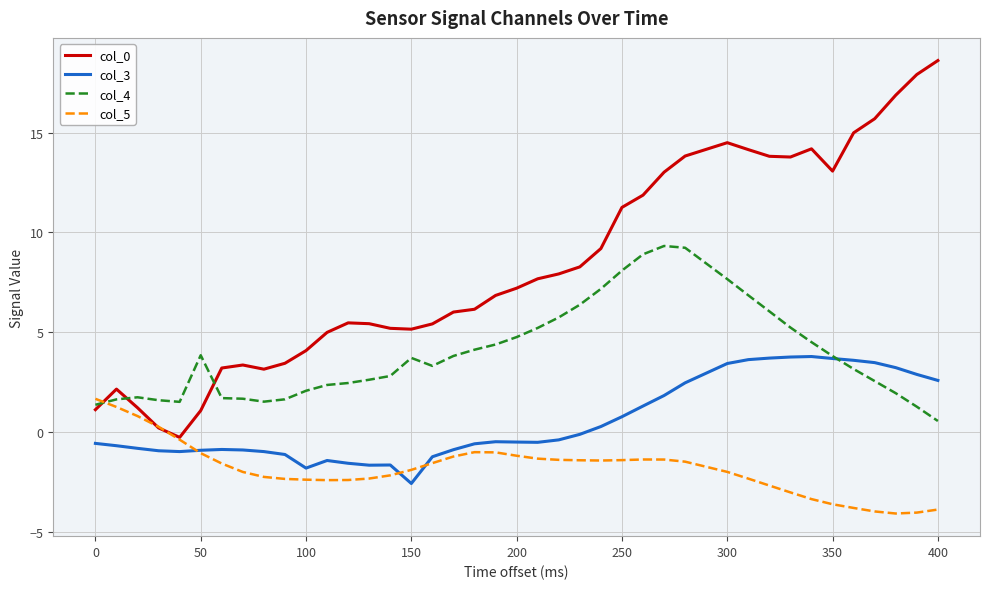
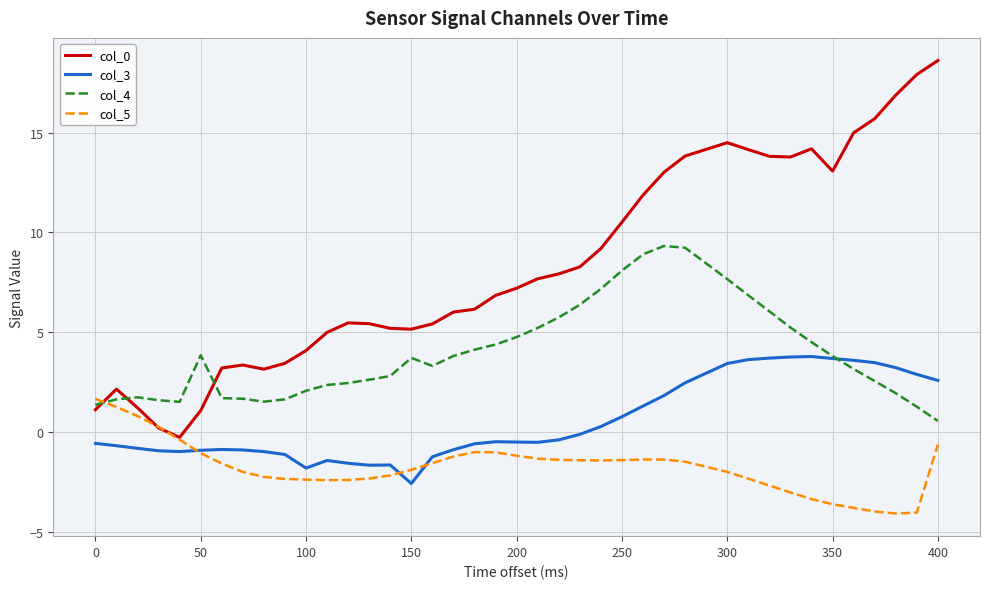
col_0, 250: 11.2 -> 10.5
col_5, 400: -3.9 -> -0.6
